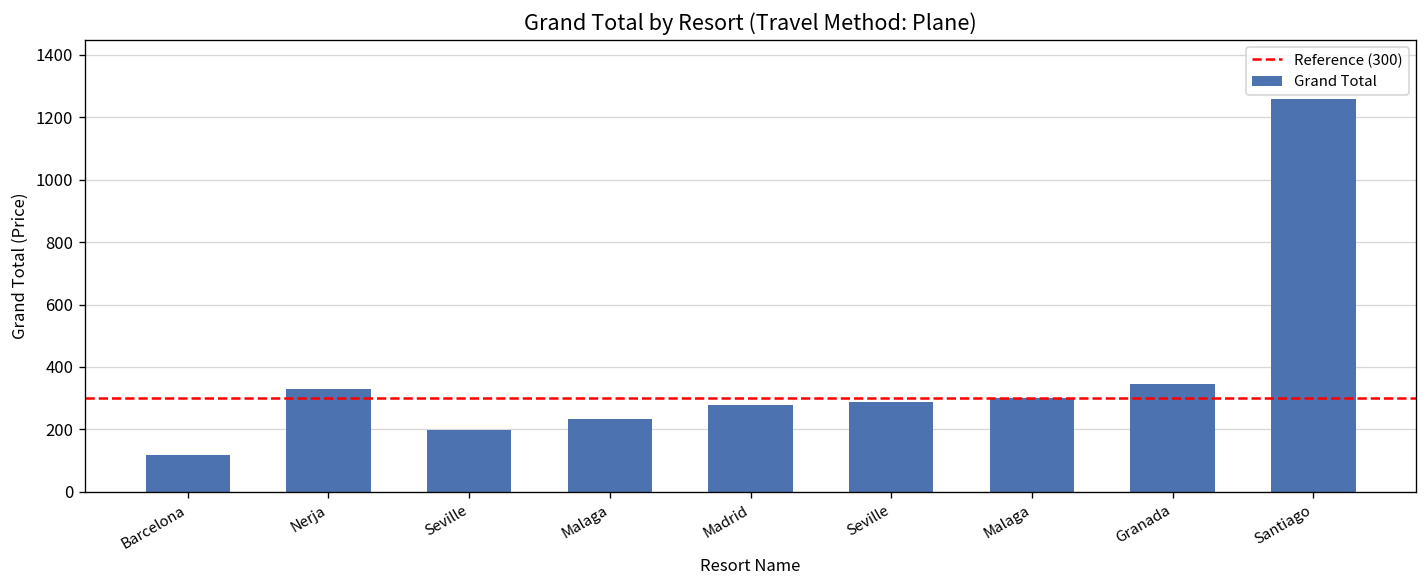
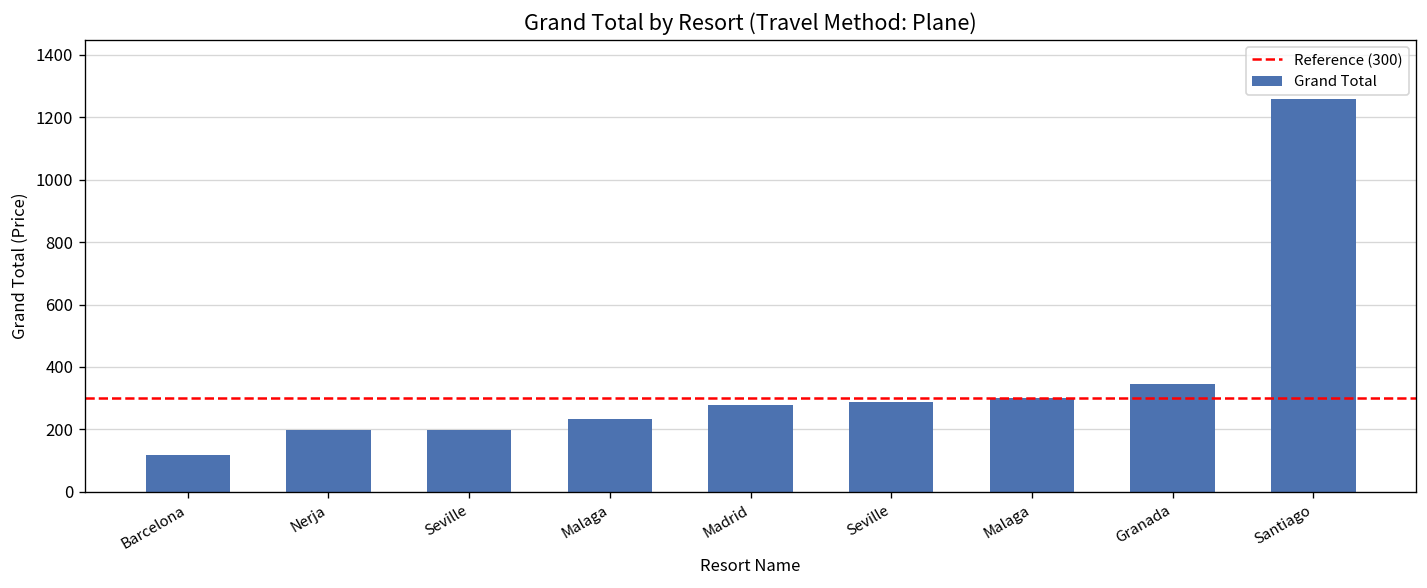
Nerja: 330 -> 200
